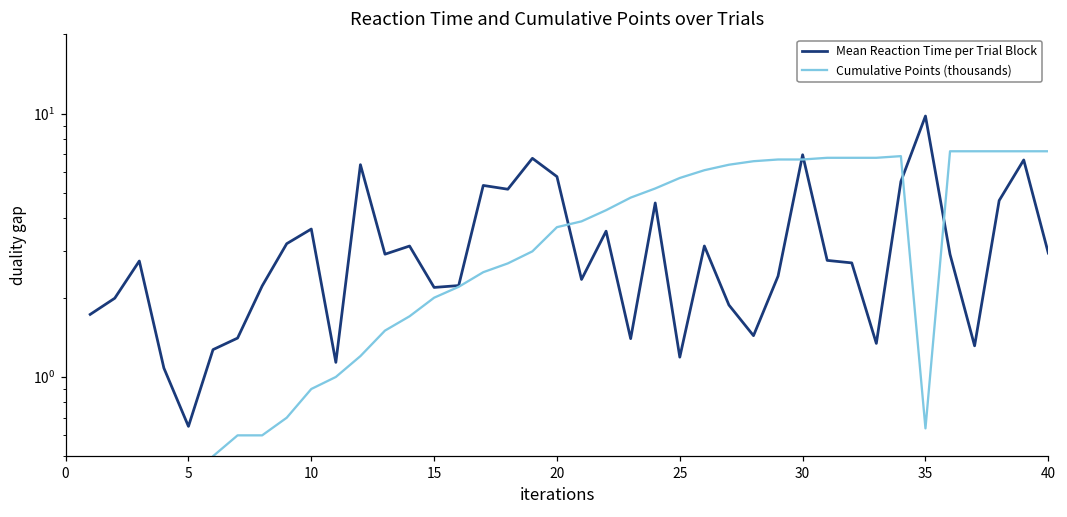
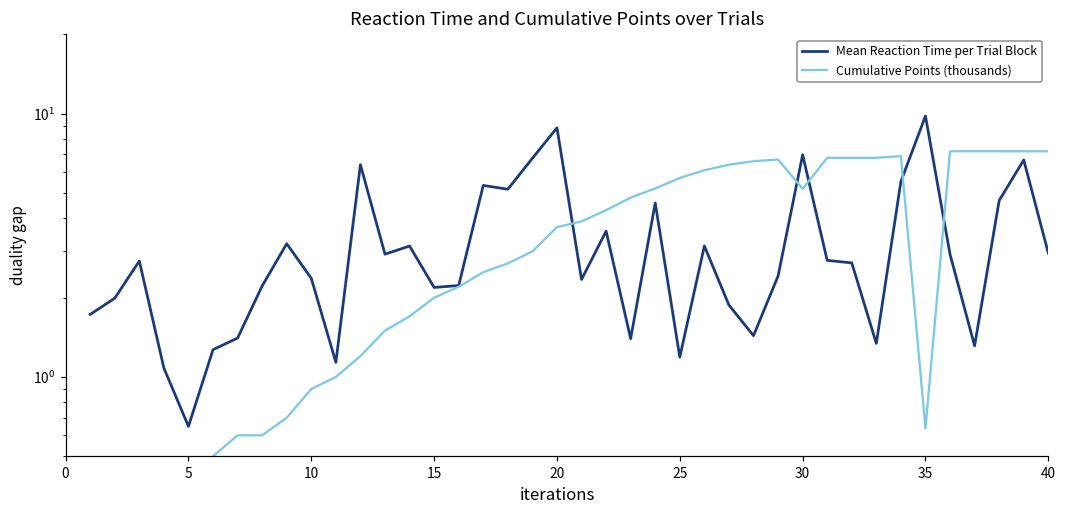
Mean Reaction Time per Trial Block, 10: 3.6 -> 2.4
Mean Reaction Time per Trial Block, 20: 5.8 -> 8.8
Cumulative Points (thousands), 30: 6.7 -> 5.2
